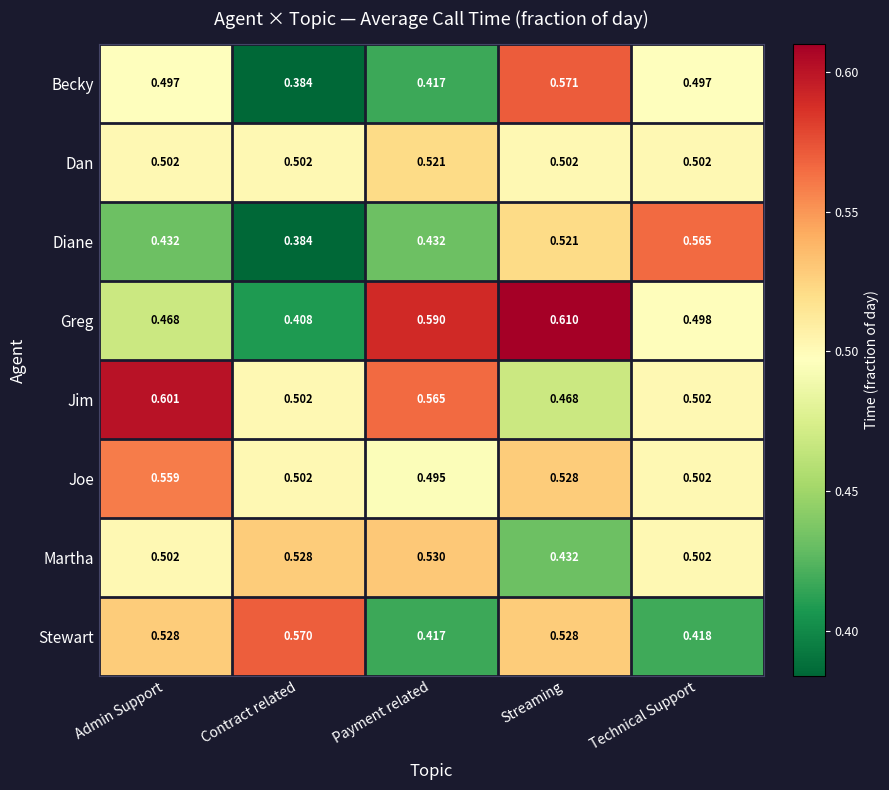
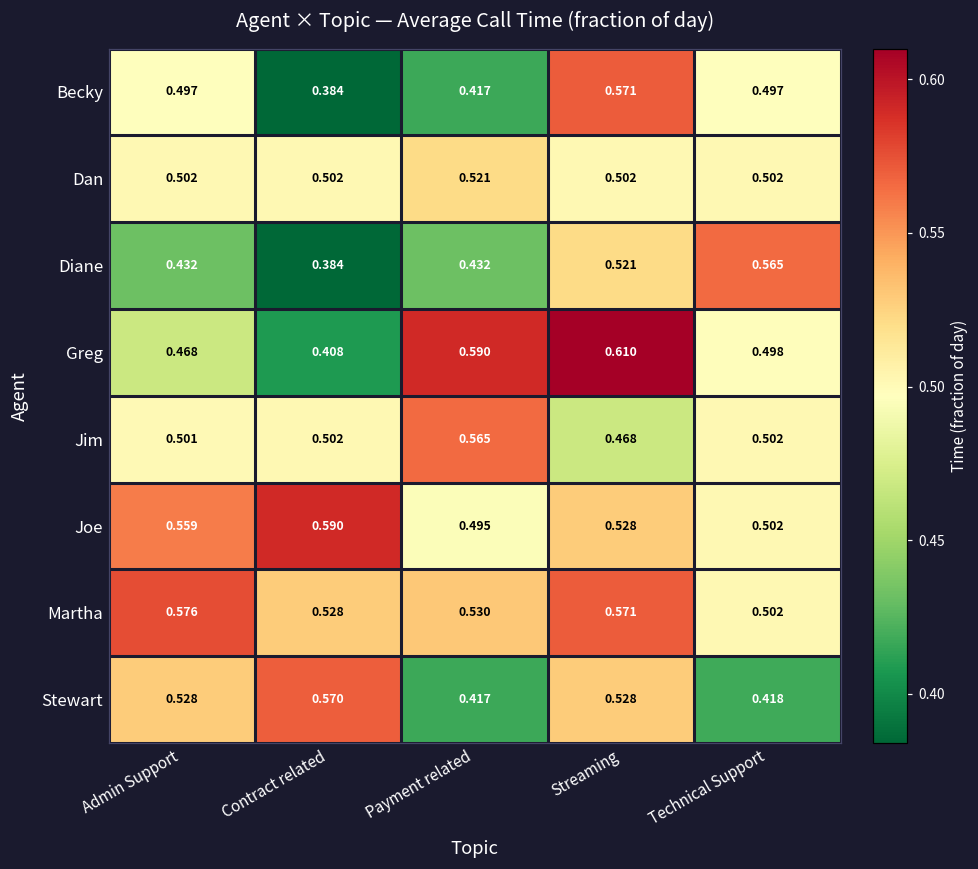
Jim, Admin Support: 0.601 -> 0.501
Joe, Contract related: 0.502 -> 0.590
Martha, Admin Support: 0.502 -> 0.576
Martha, Streaming: 0.432 -> 0.571
